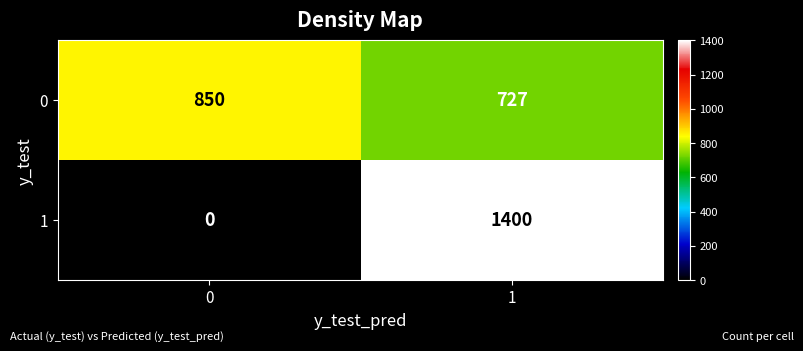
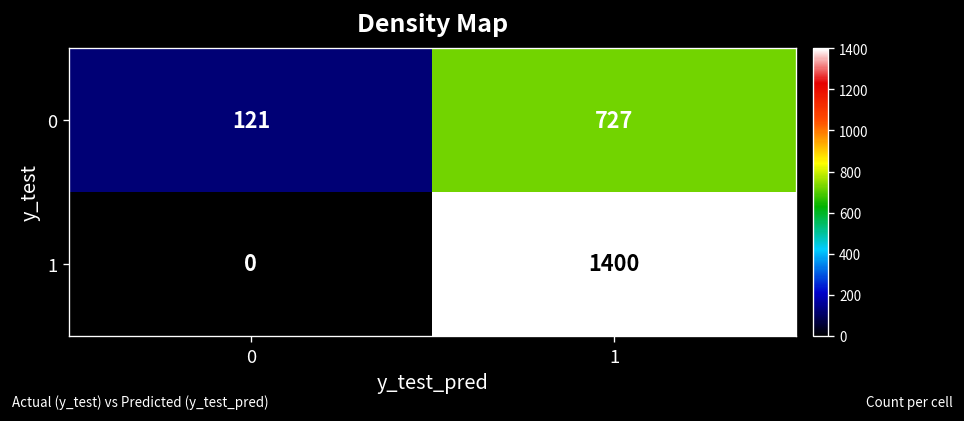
0, 0: 850 -> 121
